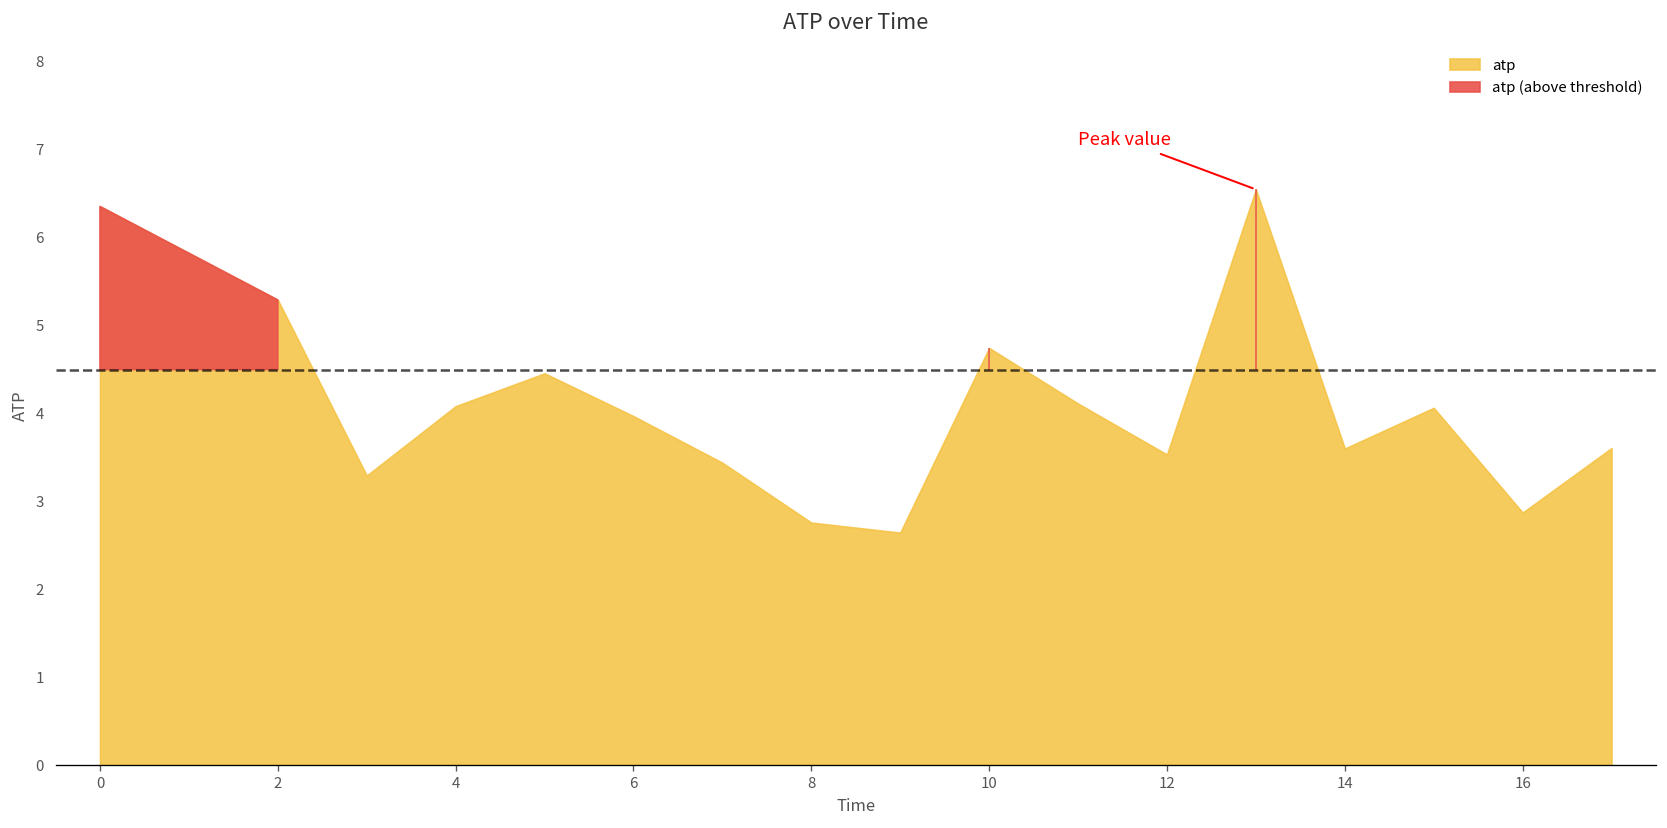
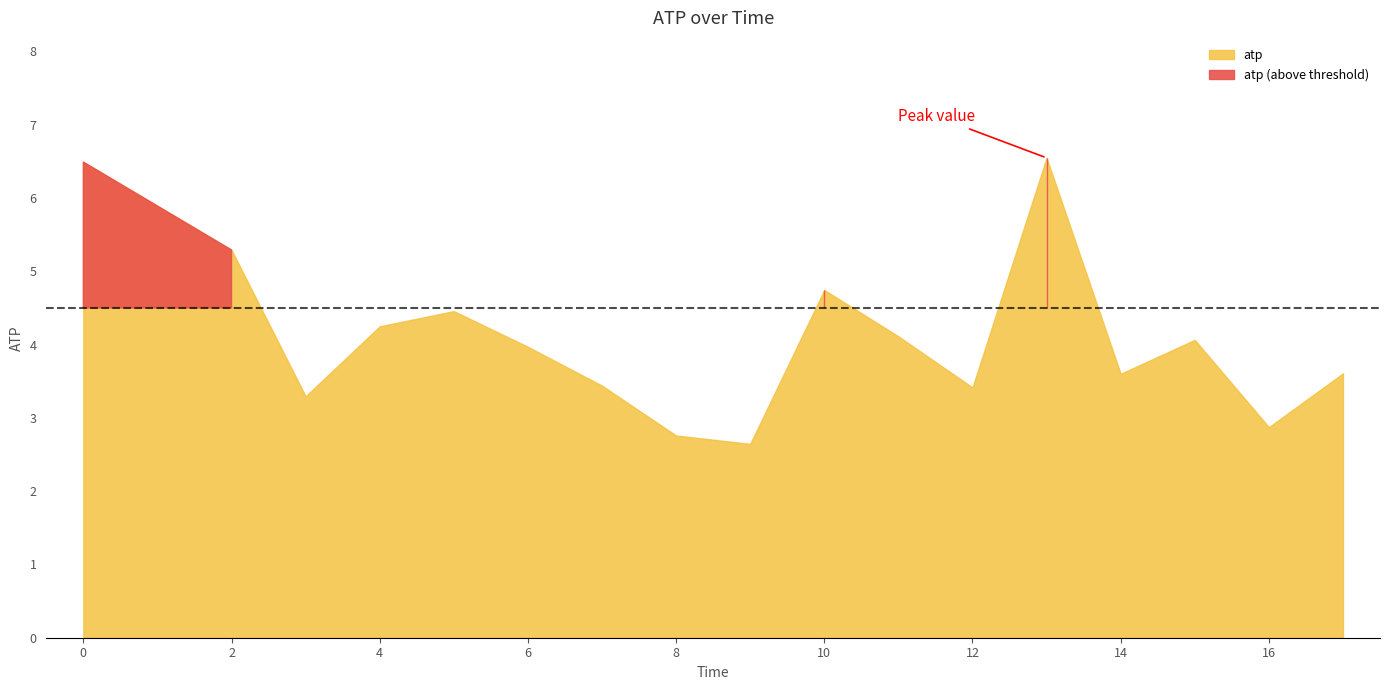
0: 6.4 -> 6.5
4: 4.1 -> 4.2
12: 3.5 -> 3.4
